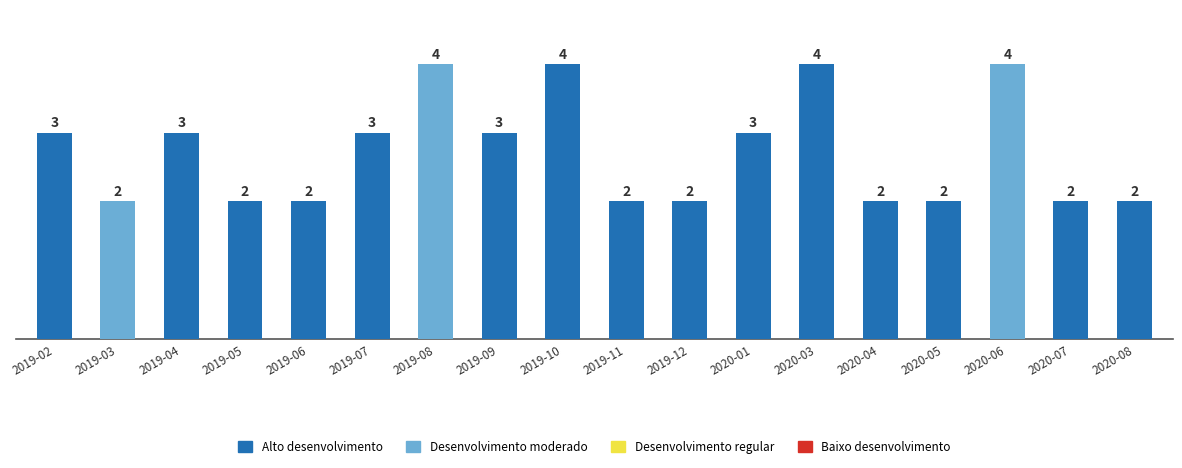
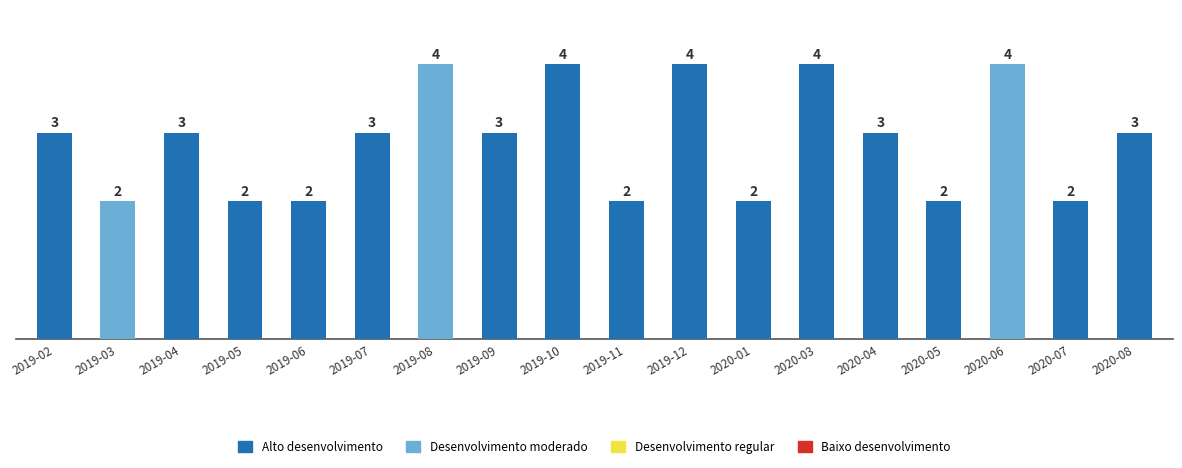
2019-12: 2 -> 4
2020-01: 3 -> 2
2020-04: 2 -> 3
2020-08: 2 -> 3
